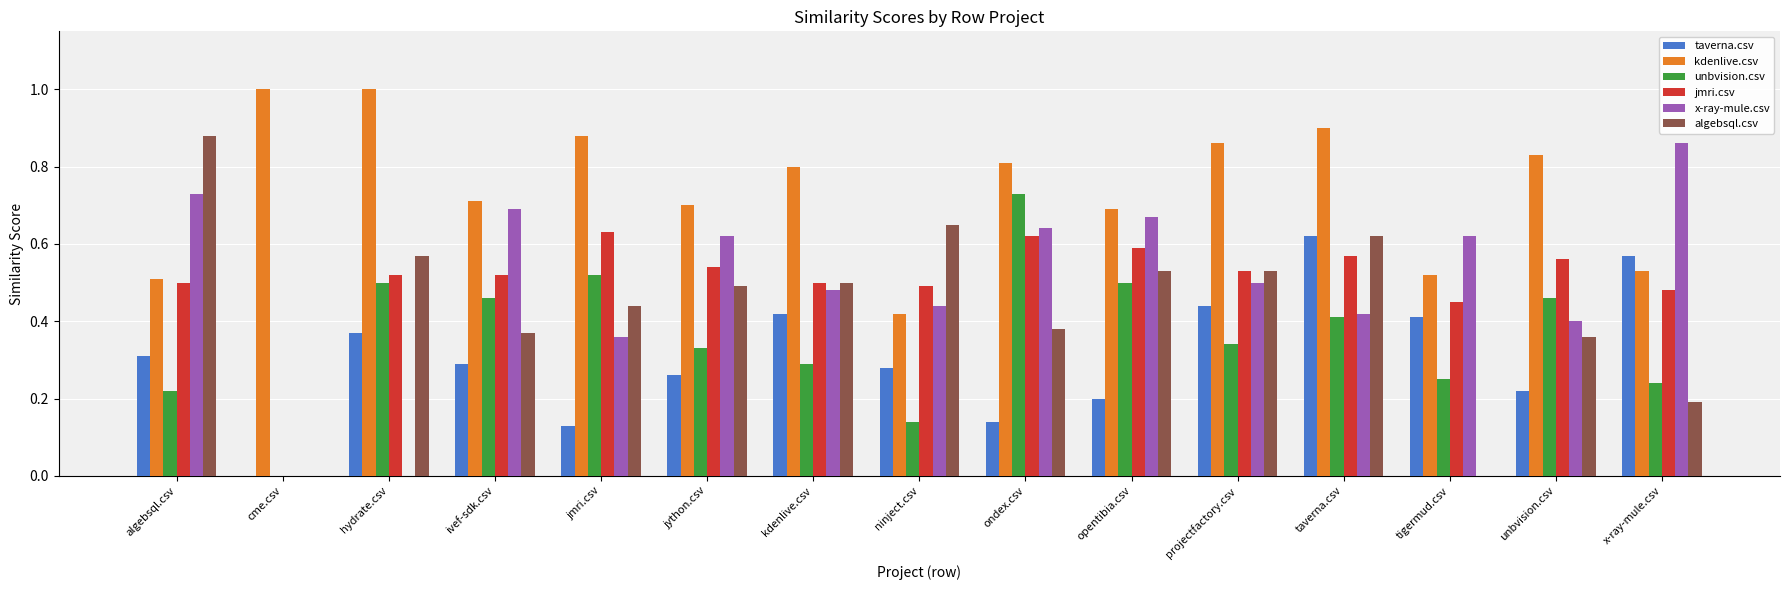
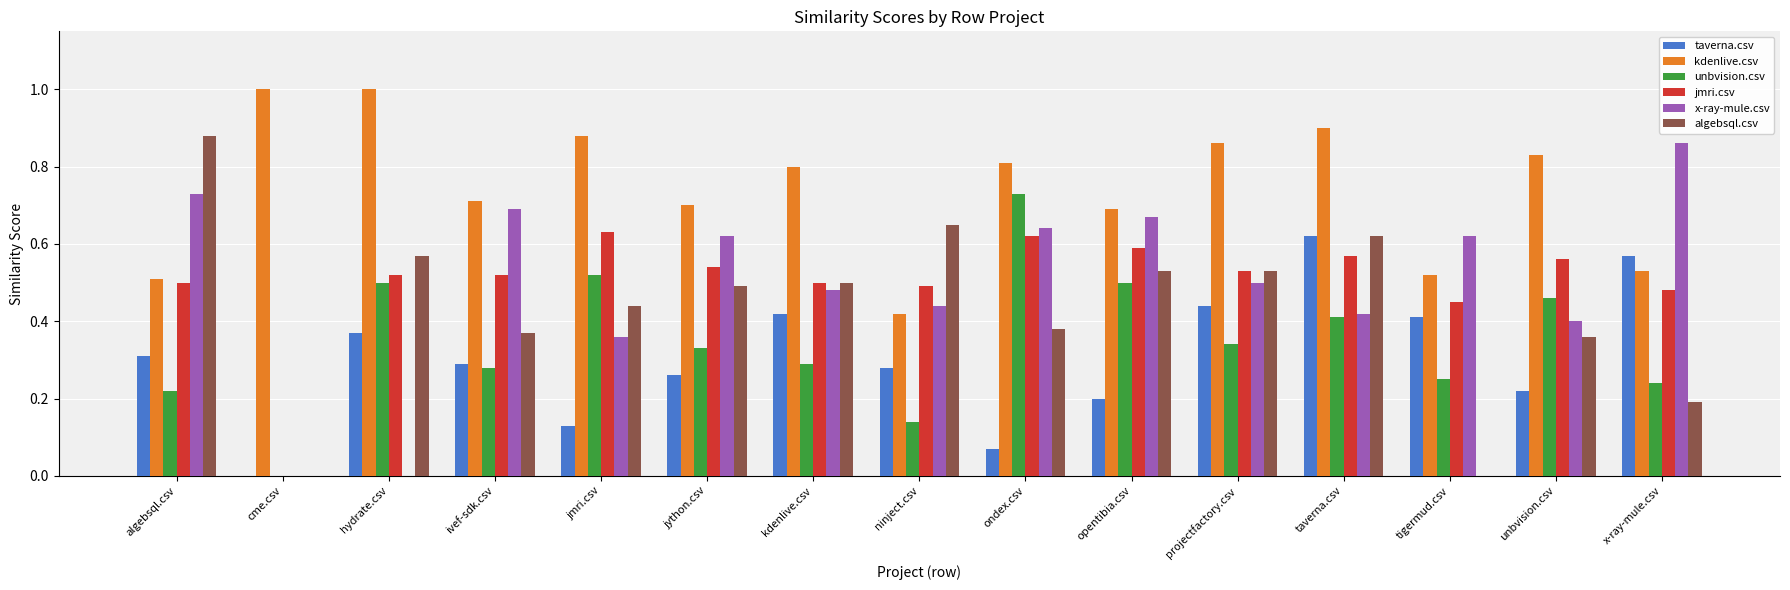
unbvision.csv, ivef-sdk.csv: 0.46 -> 0.28
taverna.csv, ondex.csv: 0.14 -> 0.07
